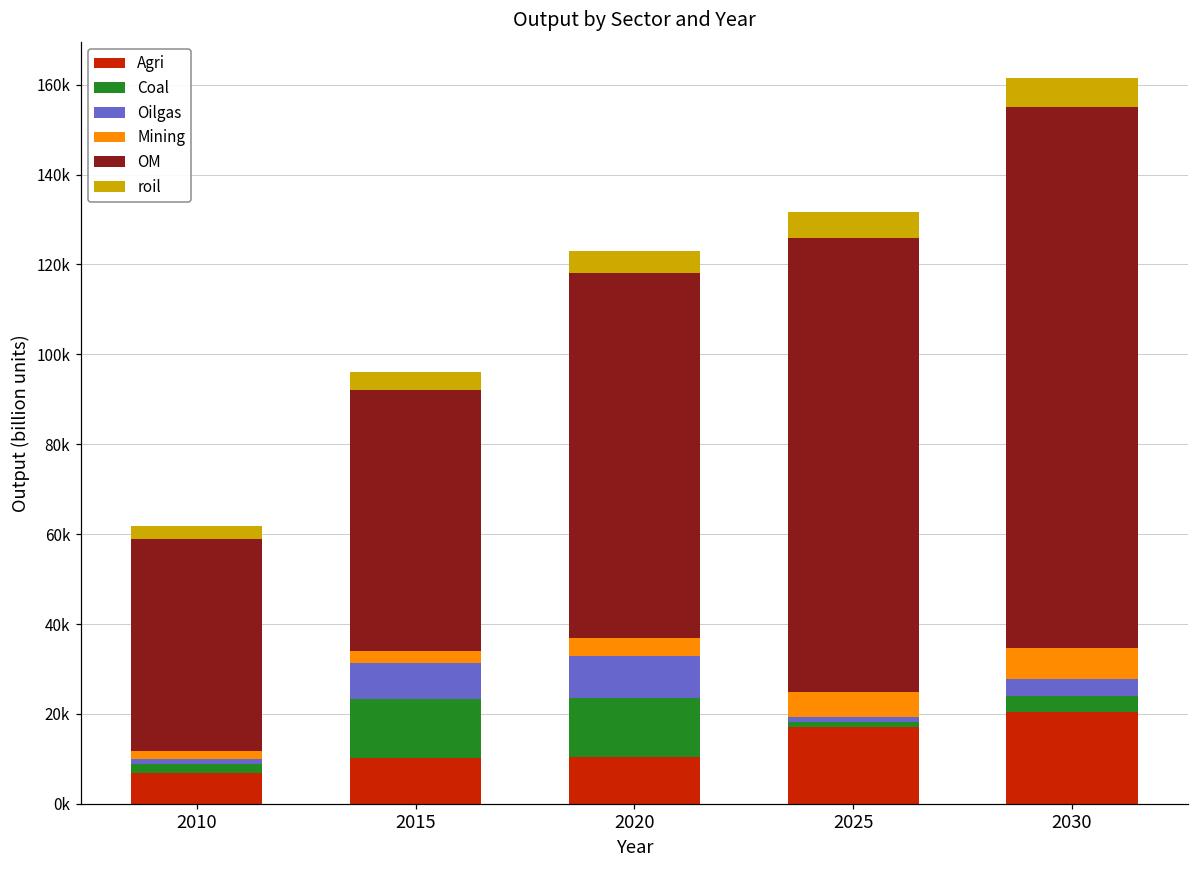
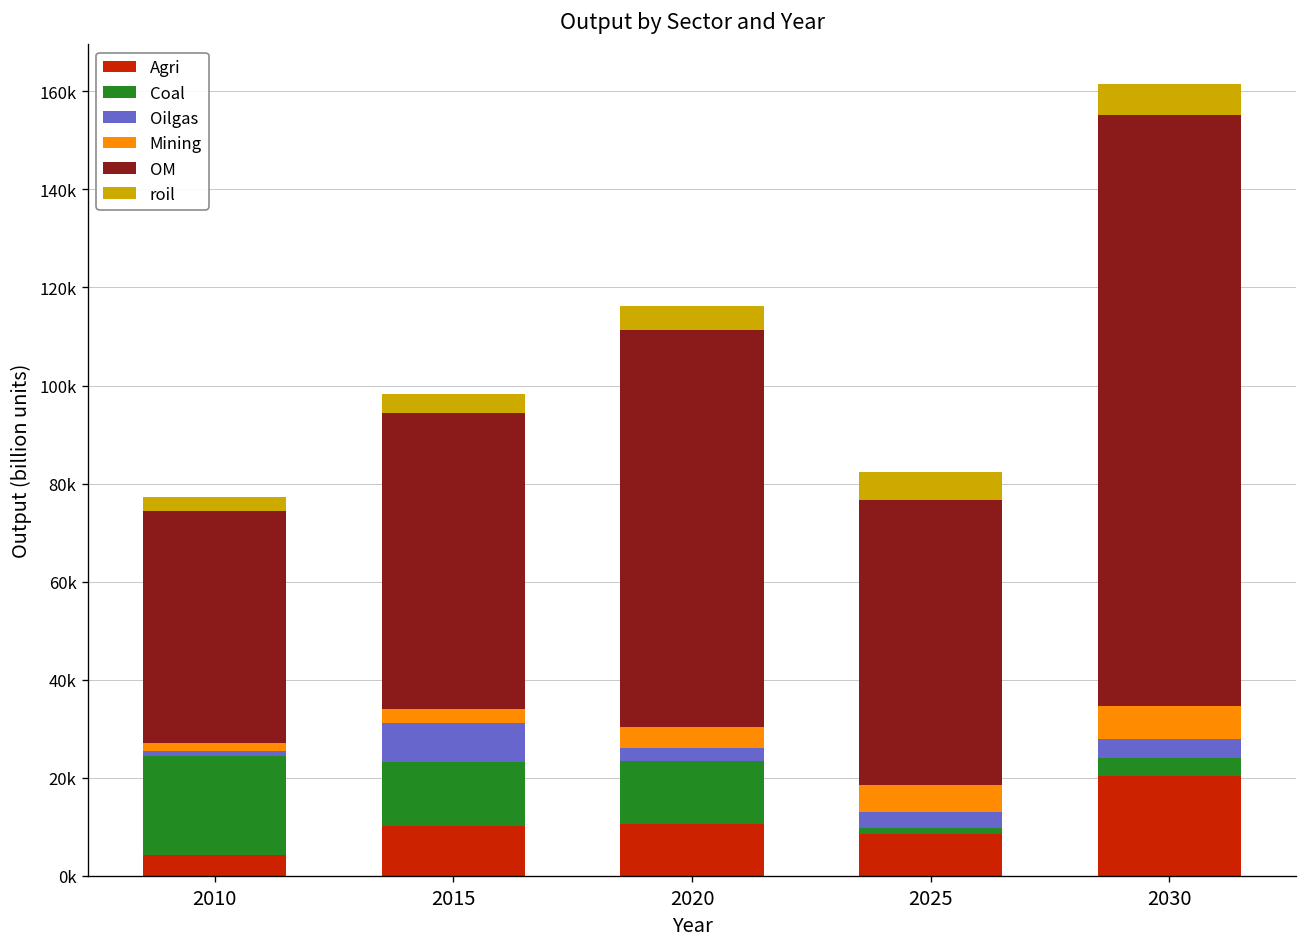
Agri, 2010: 7000 -> 4000
Coal, 2010: 2000 -> 20000
OM, 2015: 58000 -> 60000
Oilgas, 2020: 9000 -> 3000
Agri, 2025: 17000 -> 9000
Oilgas, 2025: 1000 -> 3000
OM, 2025: 101000 -> 58000
